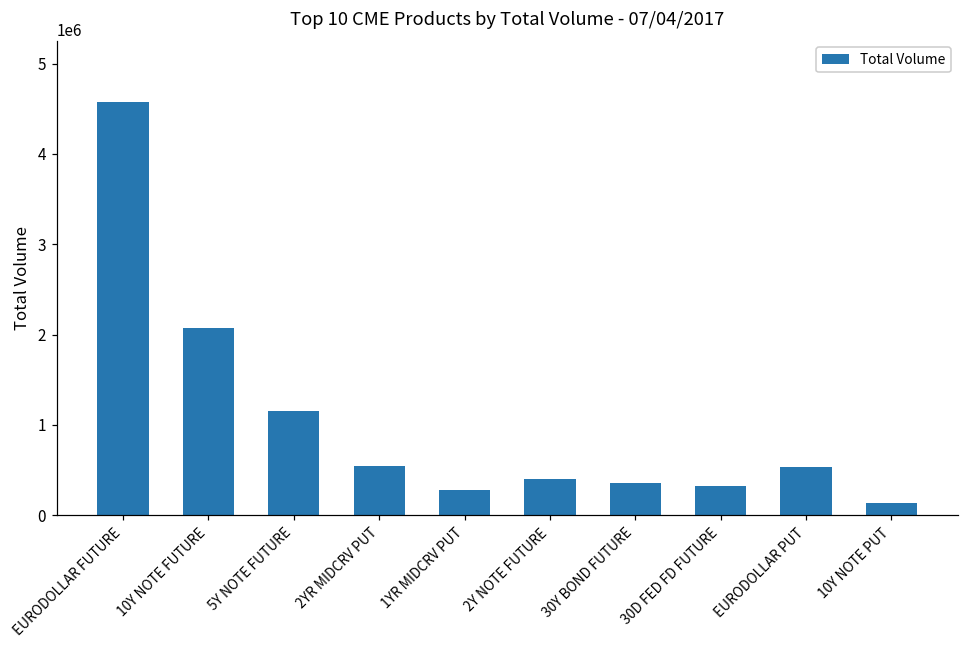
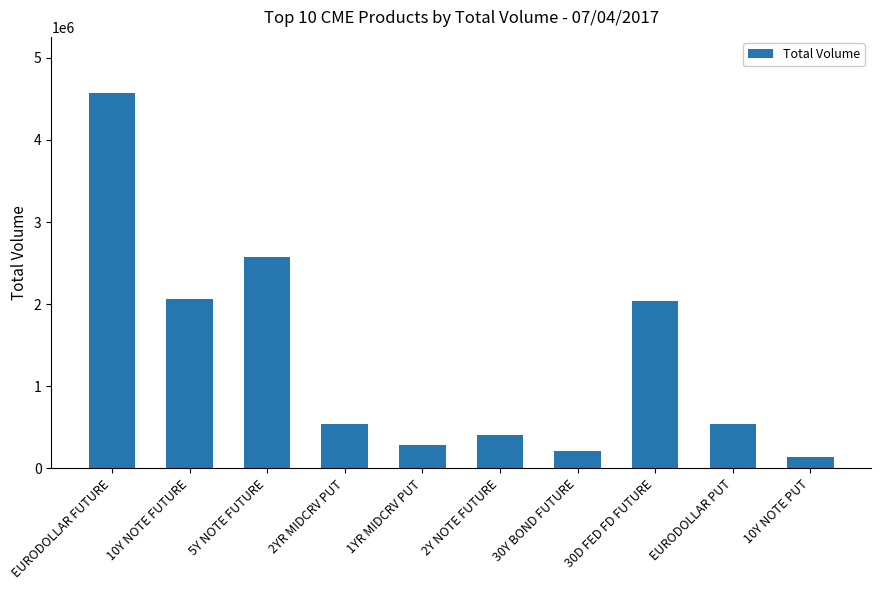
5Y NOTE FUTURE: 1200000 -> 2600000
30Y BOND FUTURE: 400000 -> 200000
30D FED FD FUTURE: 300000 -> 2000000
